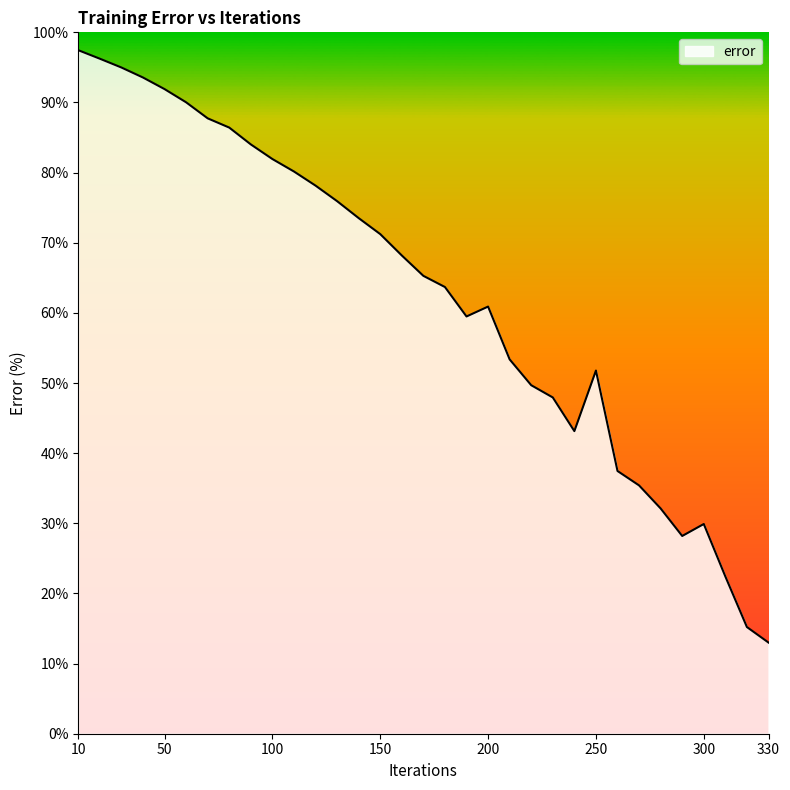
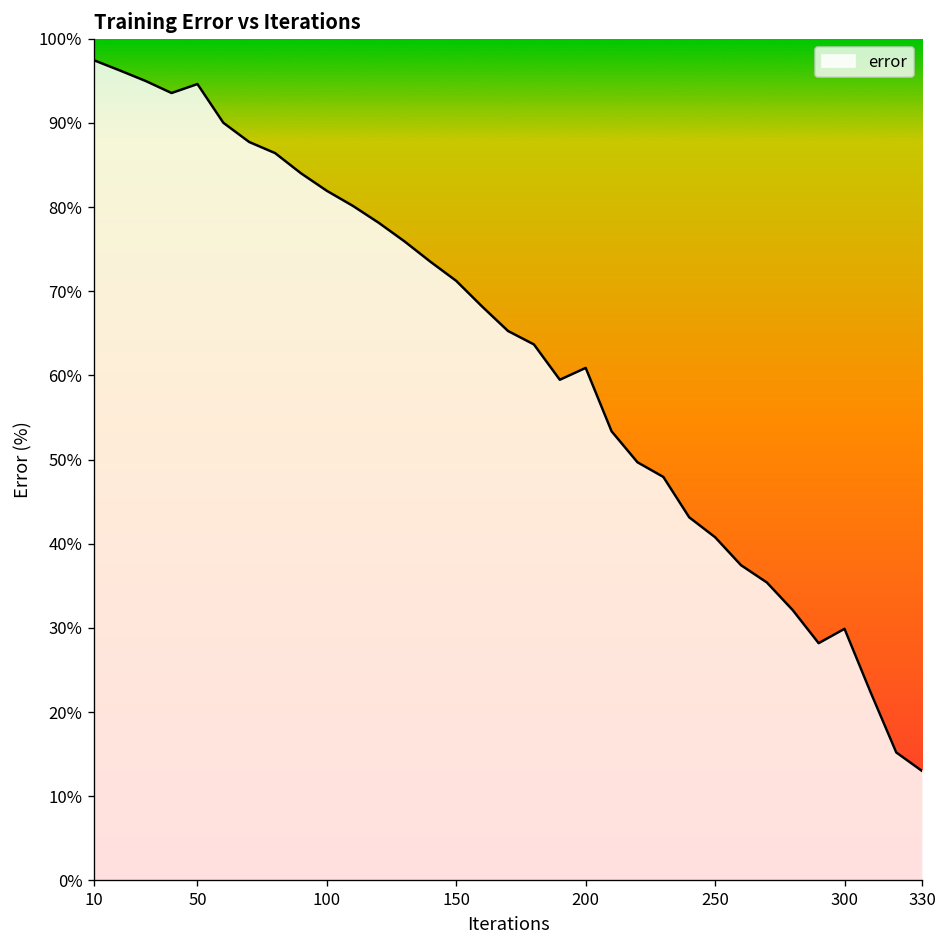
50: 92% -> 95%
250: 52% -> 41%
